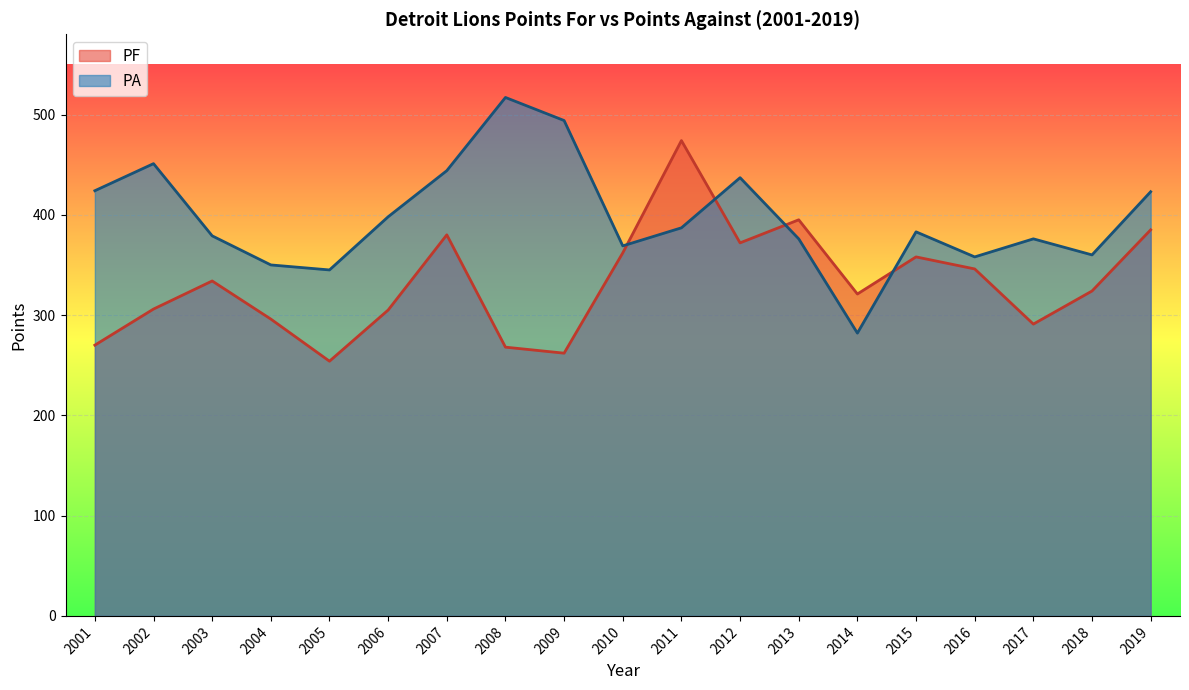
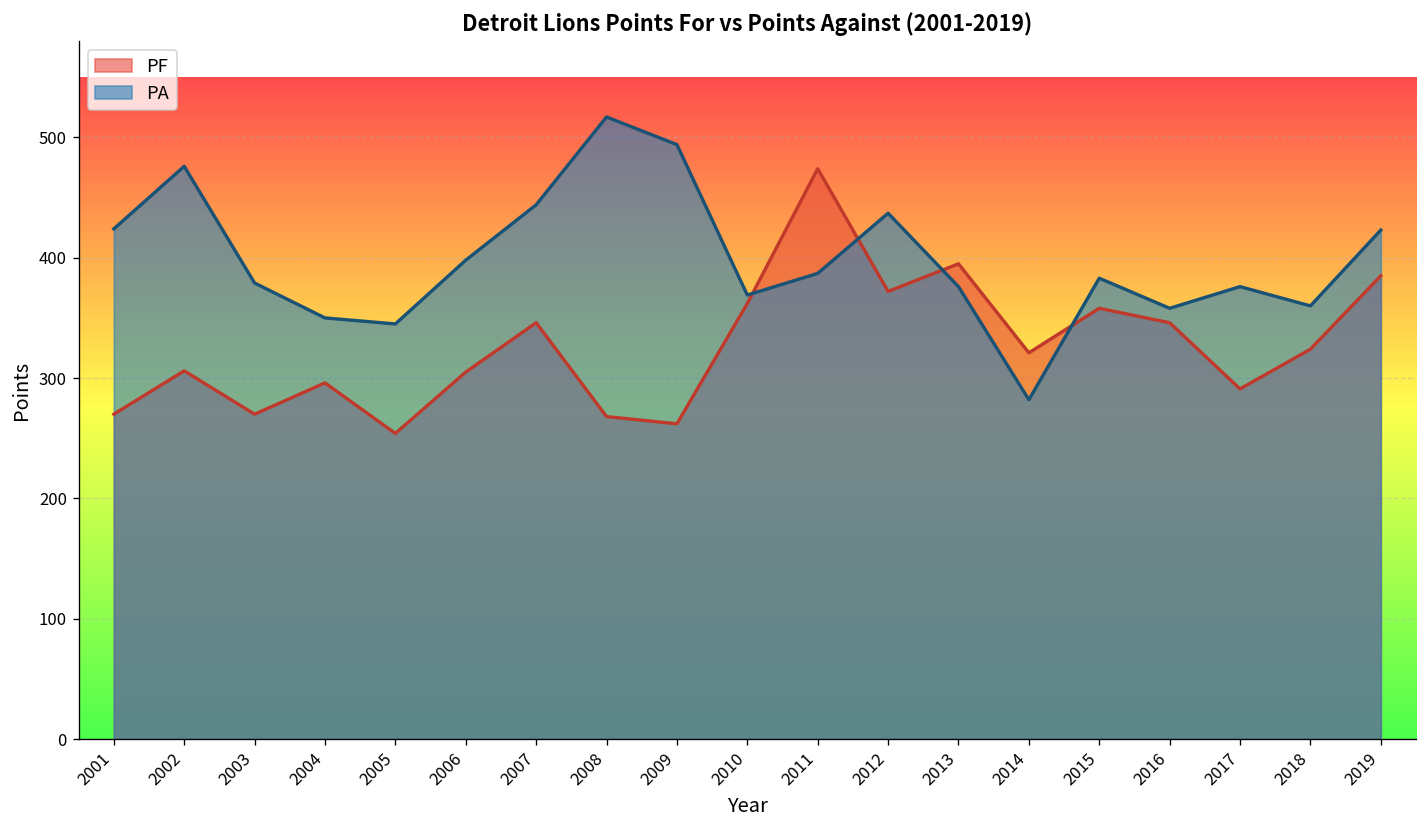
PA, 2002: 451 -> 476
PF, 2003: 334 -> 270
PF, 2007: 380 -> 346
